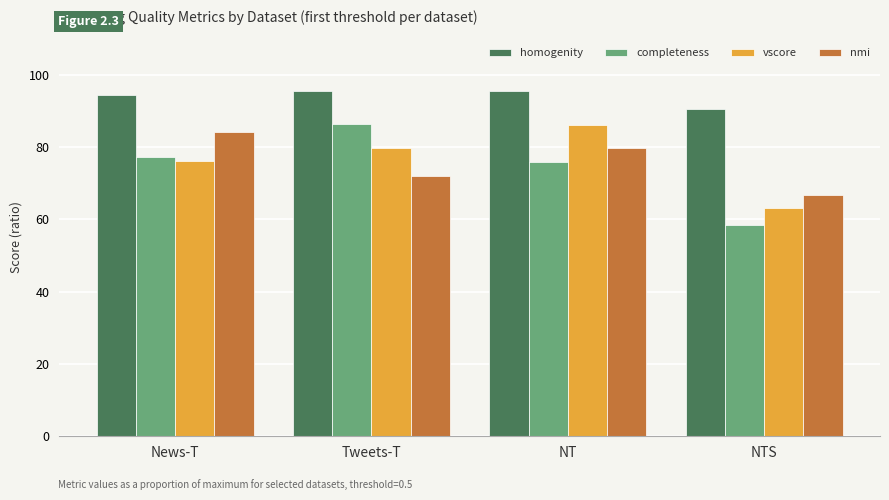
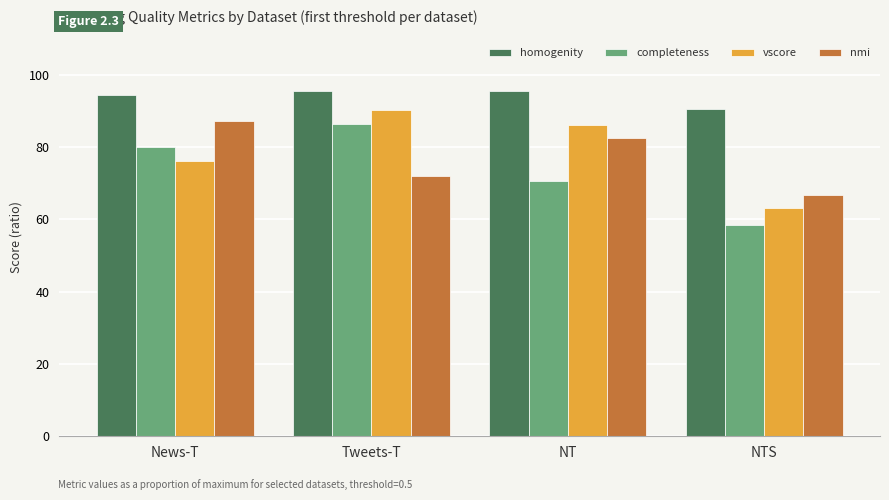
completeness, News-T: 77 -> 80
nmi, News-T: 84 -> 87
vscore, Tweets-T: 80 -> 90
completeness, NT: 76 -> 70
nmi, NT: 80 -> 82
